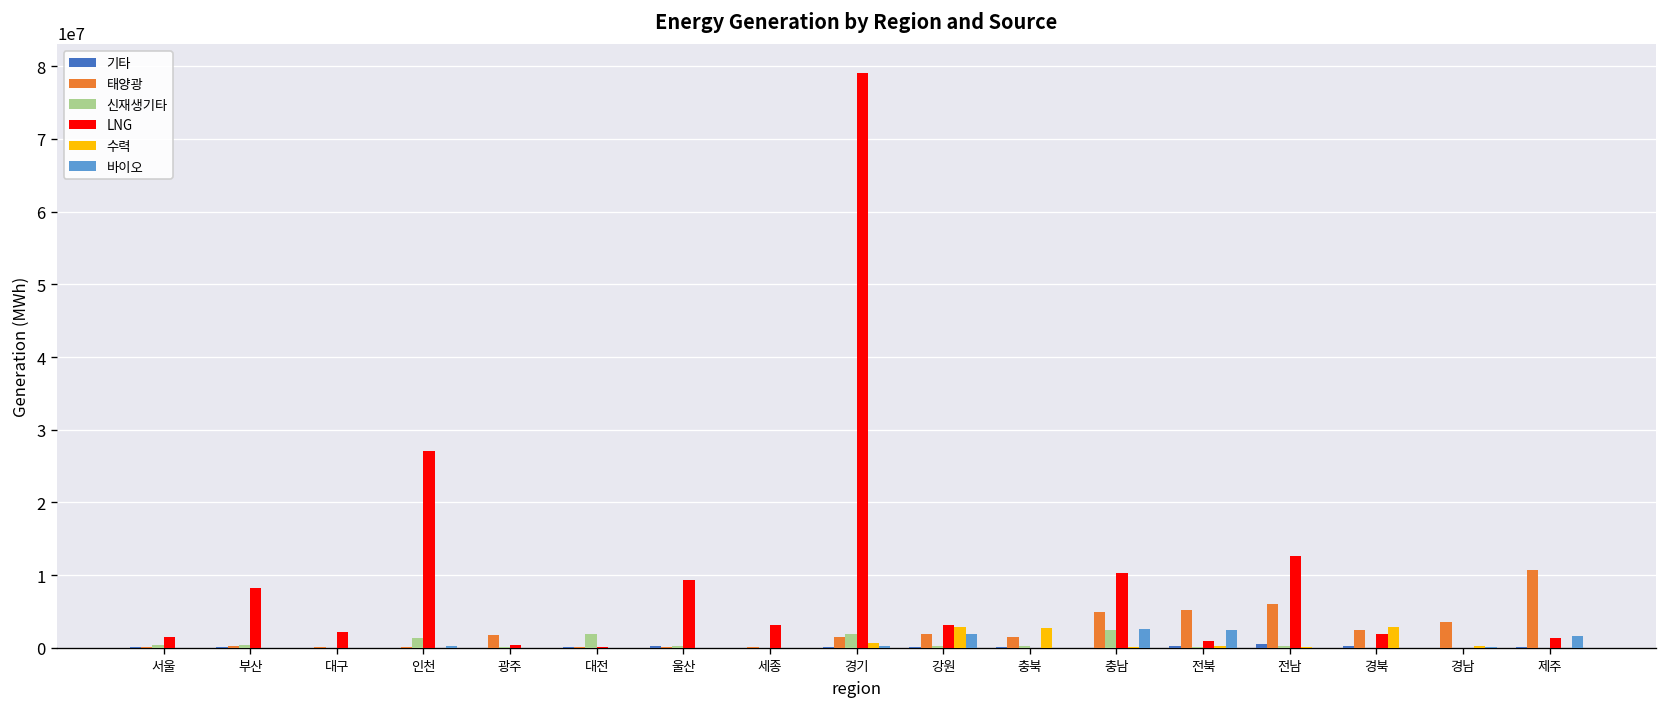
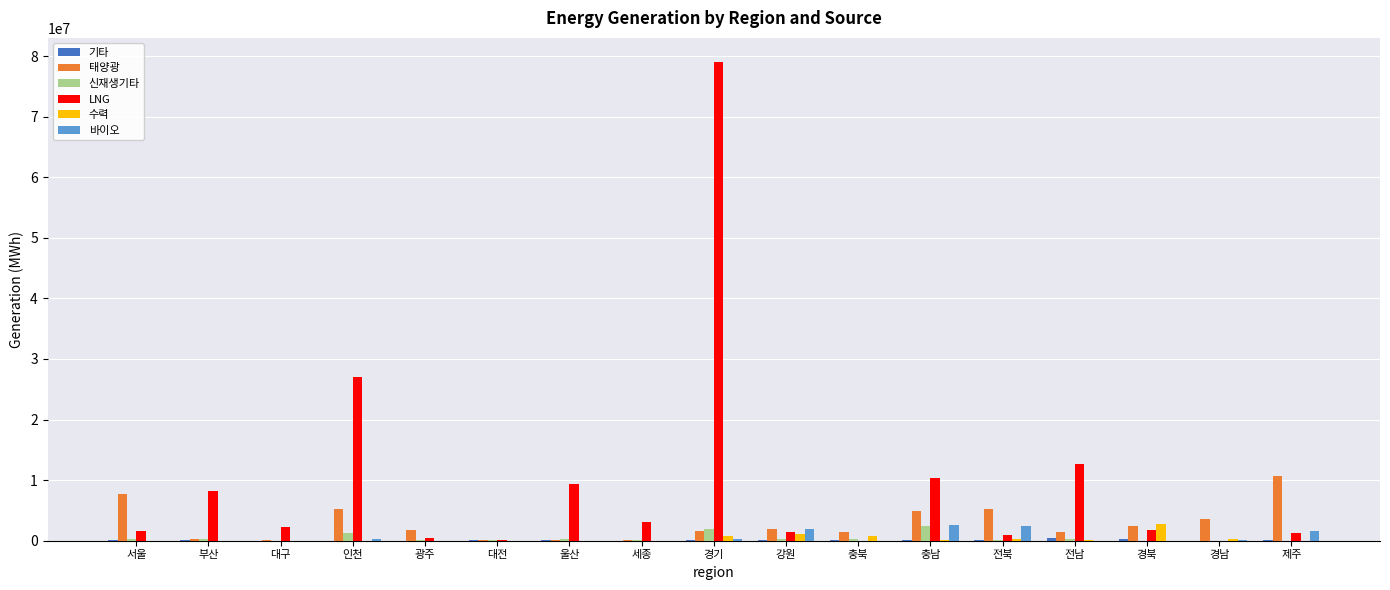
태양광, 서울: 0 -> 8000000
태양광, 인천: 0 -> 5000000
신재생기타, 대전: 2000000 -> 0
LNG, 강원: 3000000 -> 2000000
수력, 강원: 3000000 -> 1000000
수력, 충북: 3000000 -> 1000000
태양광, 전남: 6000000 -> 1000000
